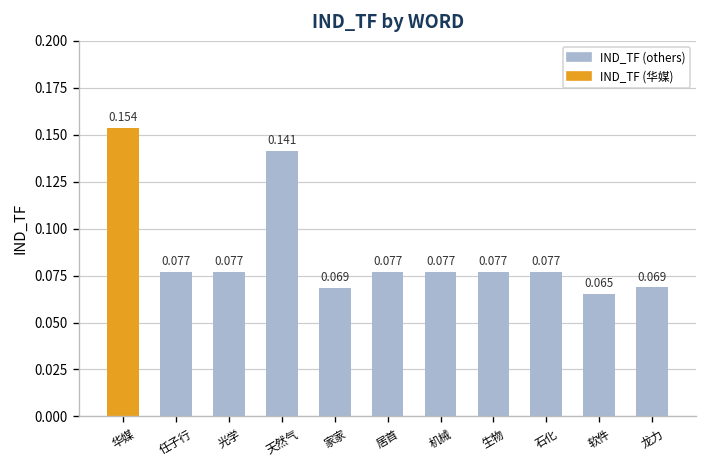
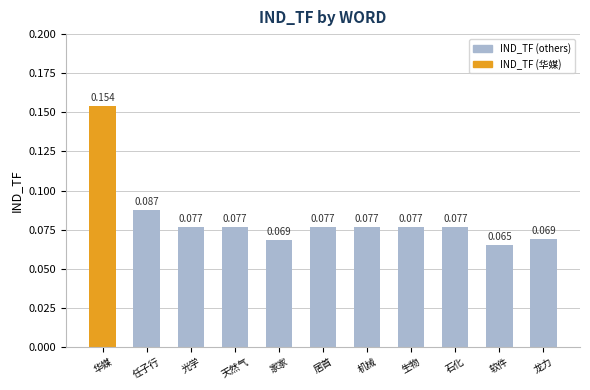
任子行: 0.077 -> 0.087
天然气: 0.141 -> 0.077
